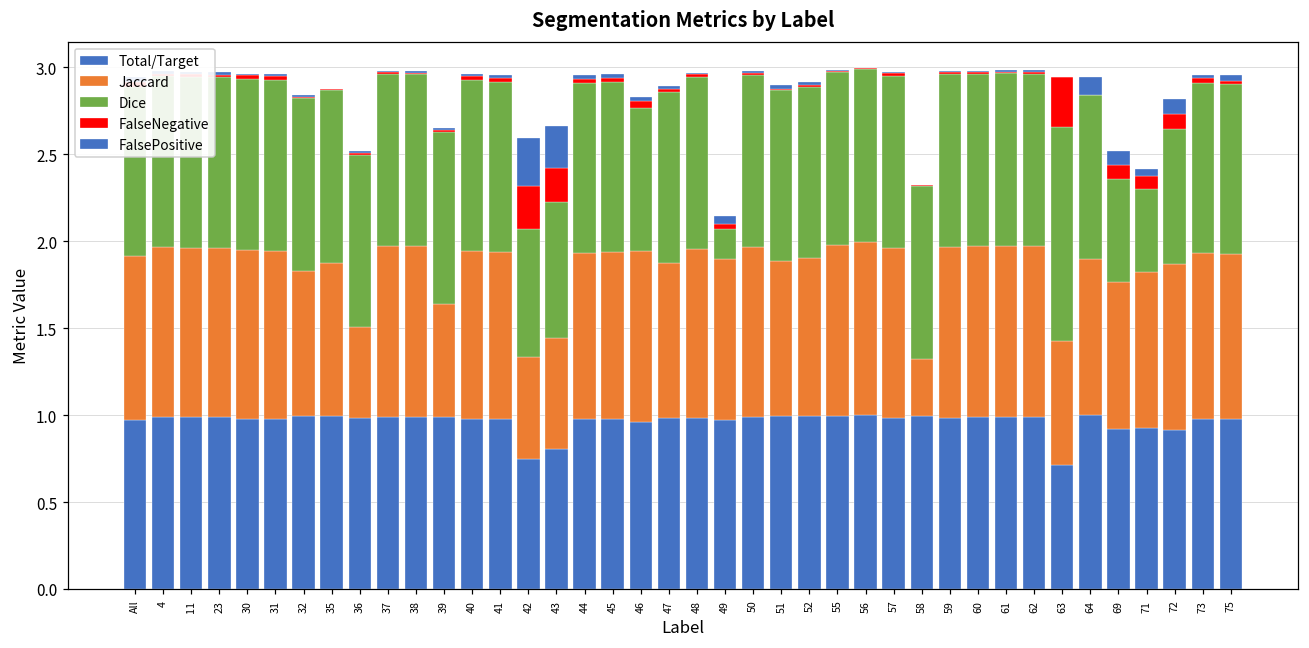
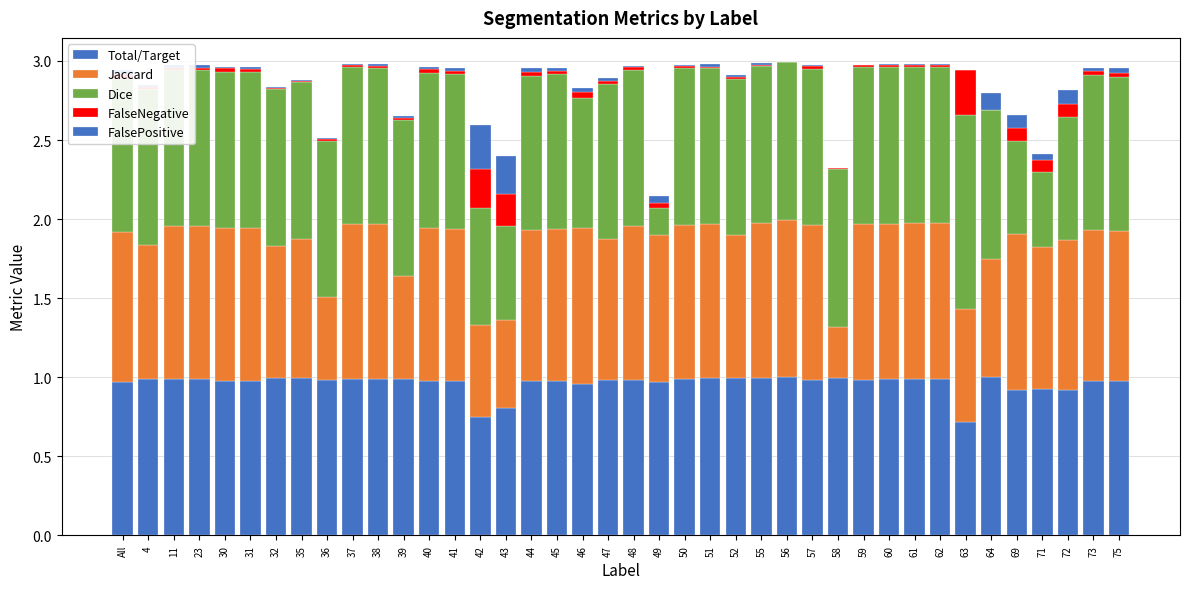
Jaccard, 4: 0.97 -> 0.85
Jaccard, 43: 0.64 -> 0.56
Dice, 43: 0.78 -> 0.59
Jaccard, 51: 0.89 -> 0.98
Jaccard, 64: 0.89 -> 0.75
Jaccard, 69: 0.85 -> 0.99
